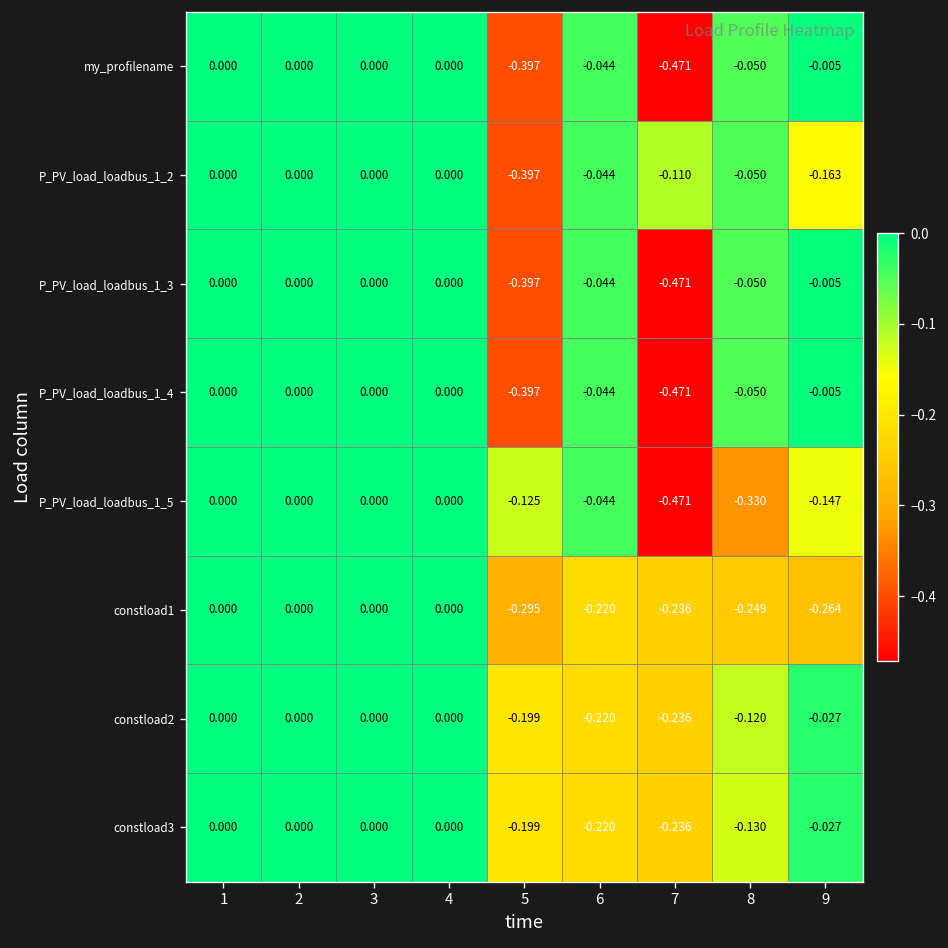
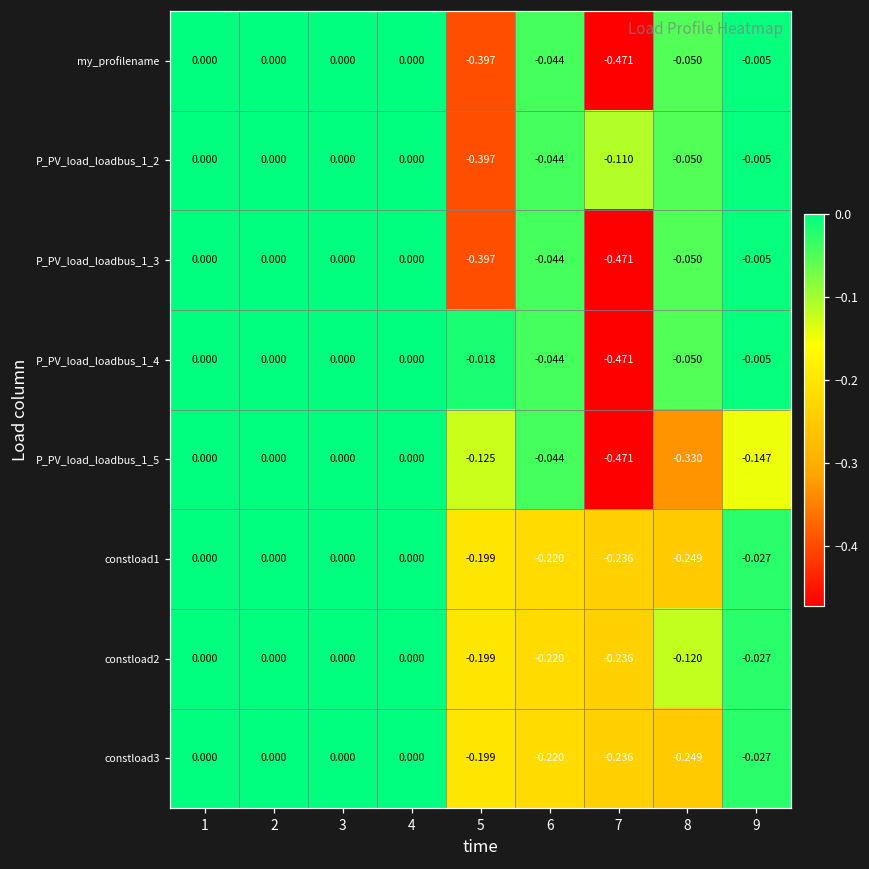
P_PV_load_loadbus_1_2, 9: -0.163 -> -0.005
P_PV_load_loadbus_1_4, 5: -0.397 -> -0.018
constload1, 5: -0.295 -> -0.199
constload1, 9: -0.264 -> -0.027
constload3, 8: -0.130 -> -0.249
